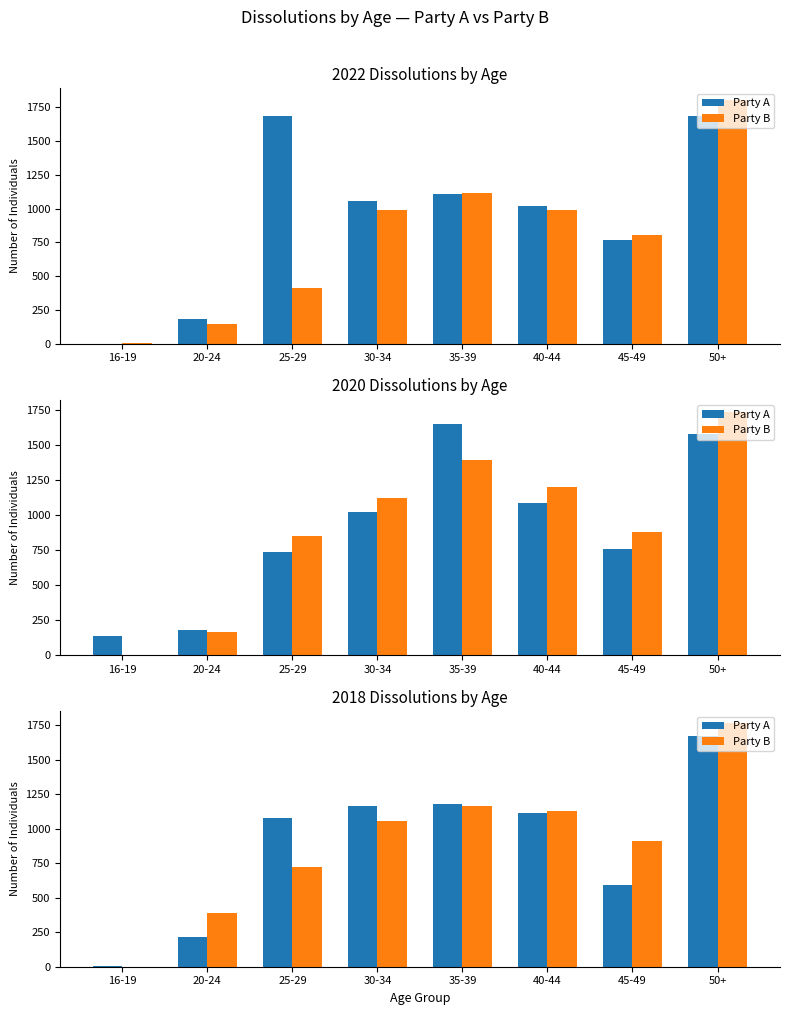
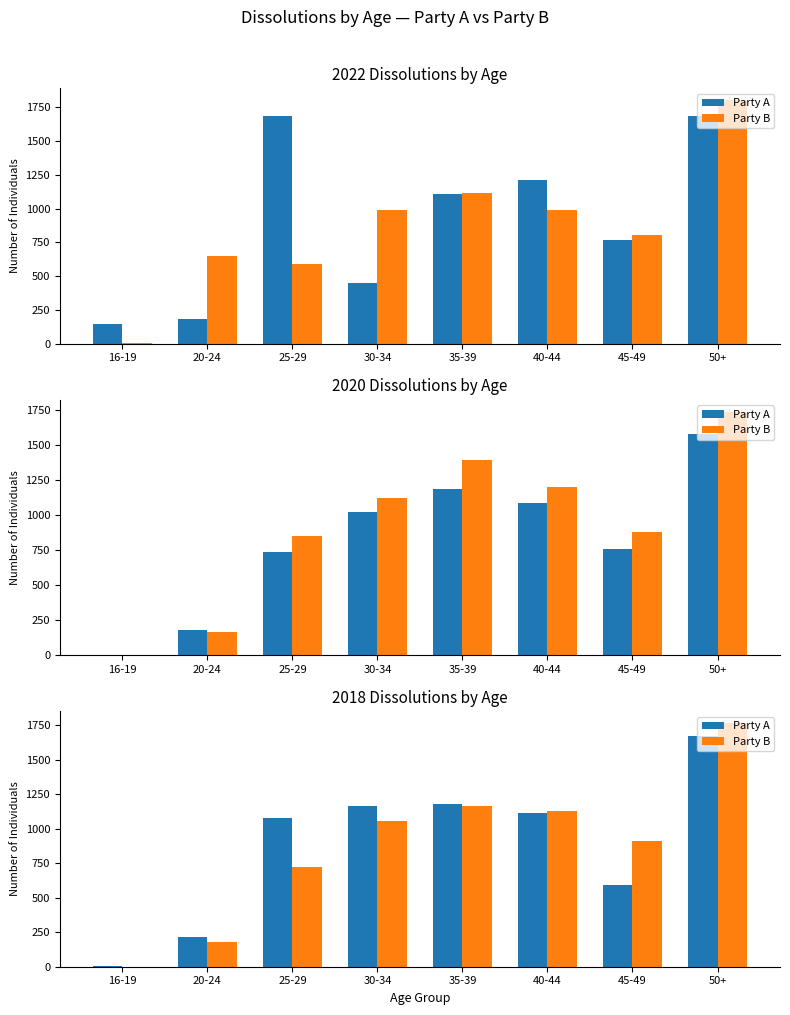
2022 Dissolutions by Age, Party A, 16-19: 0 -> 150
2022 Dissolutions by Age, Party B, 20-24: 150 -> 650
2022 Dissolutions by Age, Party B, 25-29: 410 -> 590
2022 Dissolutions by Age, Party A, 30-34: 1050 -> 450
2022 Dissolutions by Age, Party A, 40-44: 1020 -> 1210
2020 Dissolutions by Age, Party A, 16-19: 140 -> 0
2020 Dissolutions by Age, Party A, 35-39: 1650 -> 1190
2018 Dissolutions by Age, Party B, 20-24: 390 -> 180
